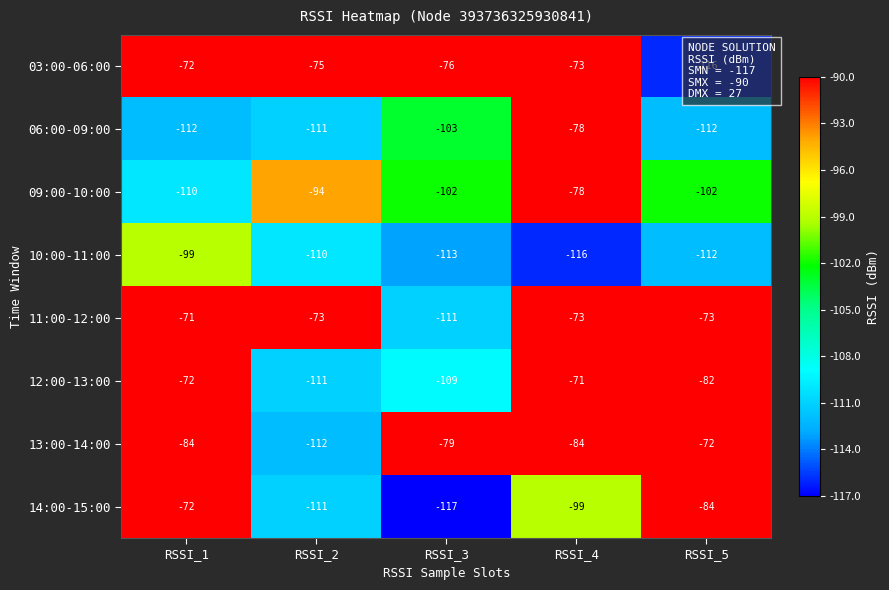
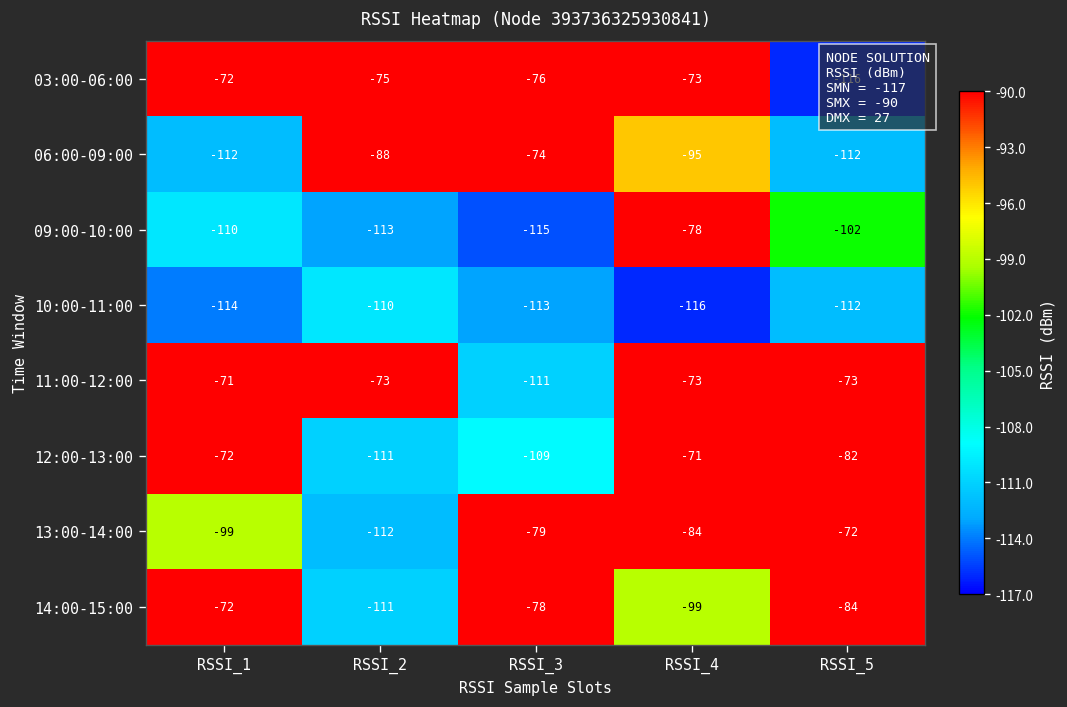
06:00-09:00, RSSI_2: -111 -> -88
06:00-09:00, RSSI_3: -103 -> -74
06:00-09:00, RSSI_4: -78 -> -95
09:00-10:00, RSSI_2: -94 -> -113
09:00-10:00, RSSI_3: -102 -> -115
10:00-11:00, RSSI_1: -99 -> -114
13:00-14:00, RSSI_1: -84 -> -99
14:00-15:00, RSSI_3: -117 -> -78
